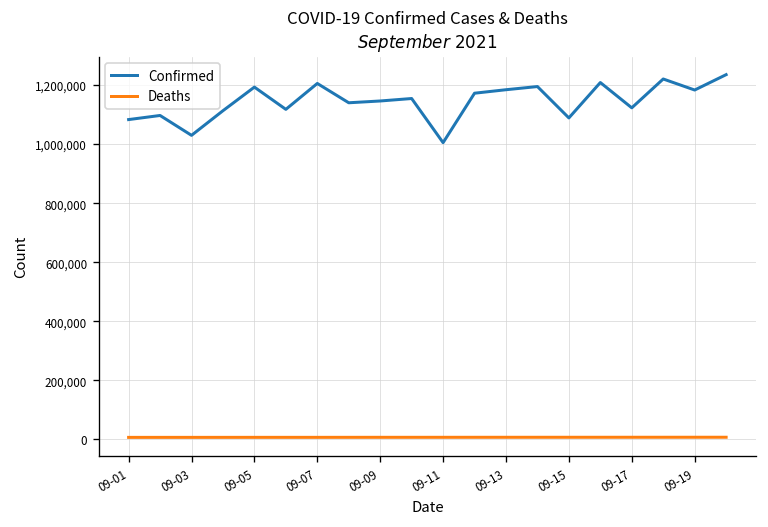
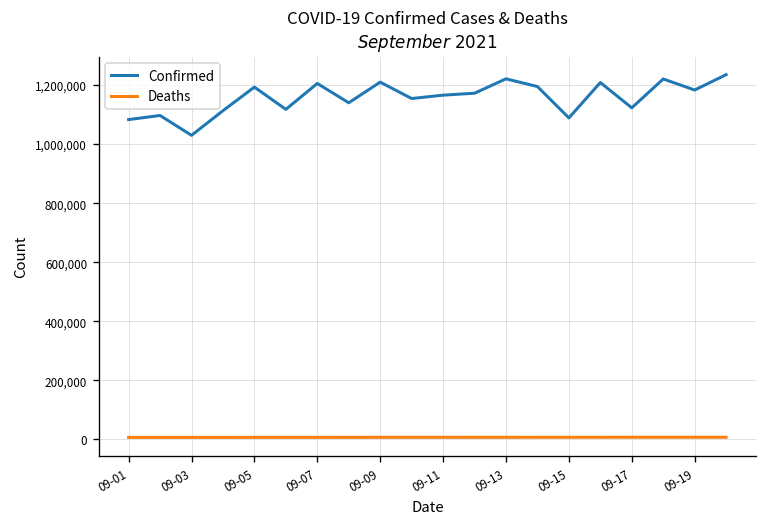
Confirmed, 09-09: 1,150,000 -> 1,210,000
Confirmed, 09-11: 1,000,000 -> 1,170,000
Confirmed, 09-13: 1,180,000 -> 1,220,000
